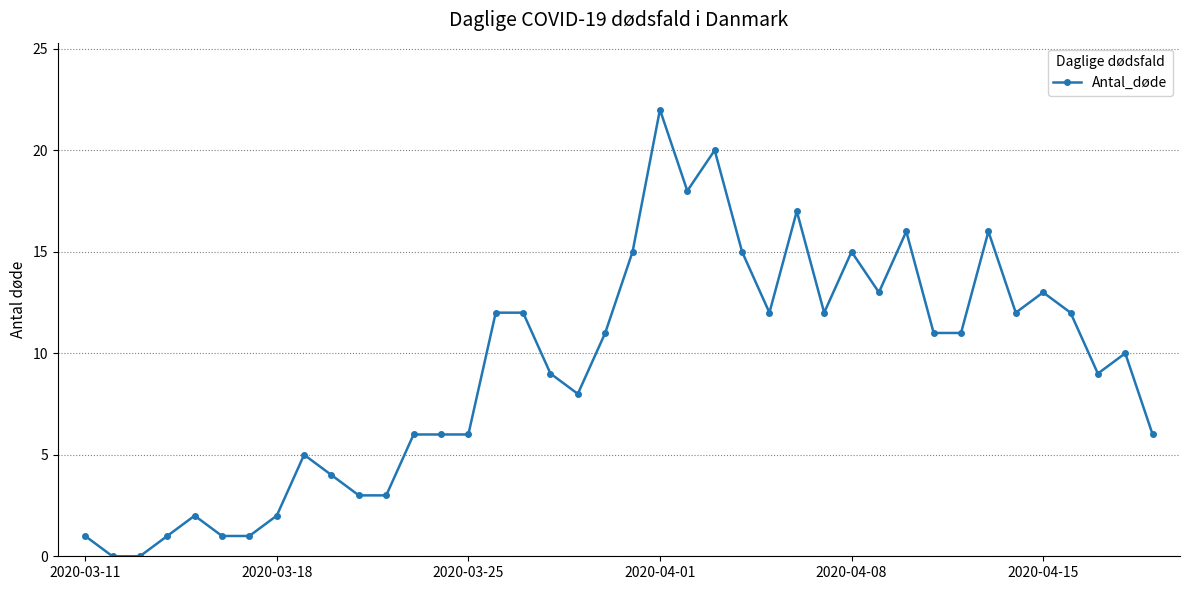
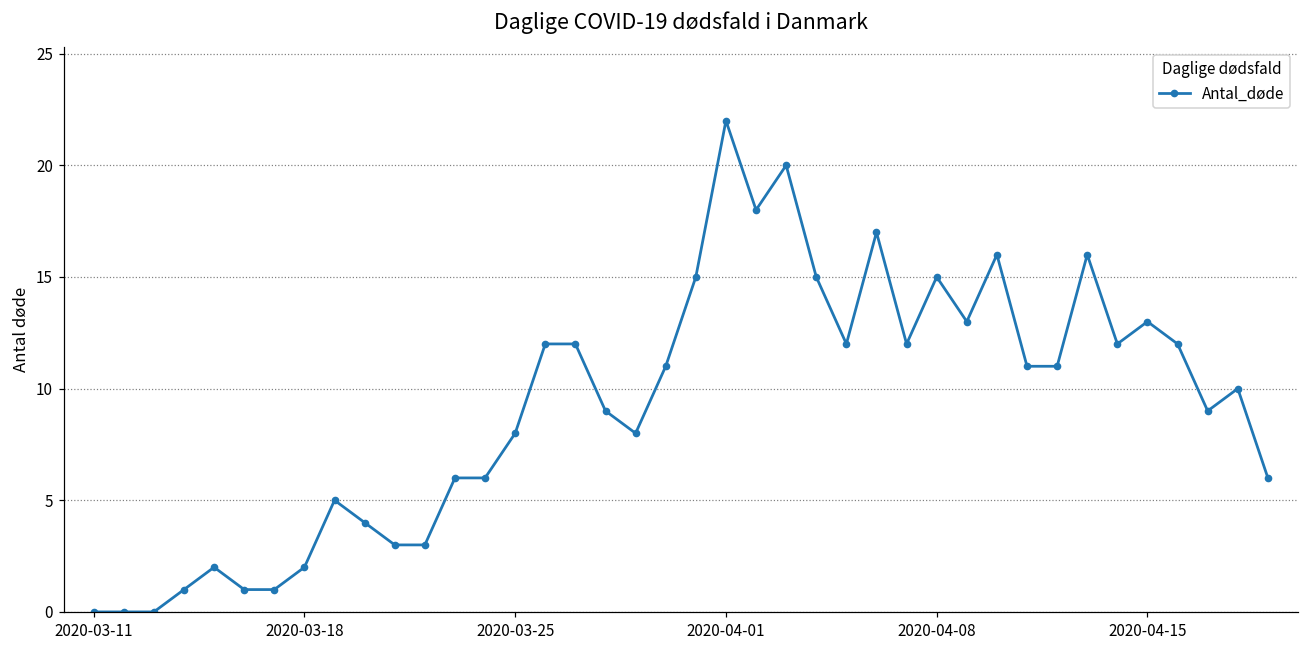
2020-03-11: 1 -> 0
2020-03-25: 6 -> 8
